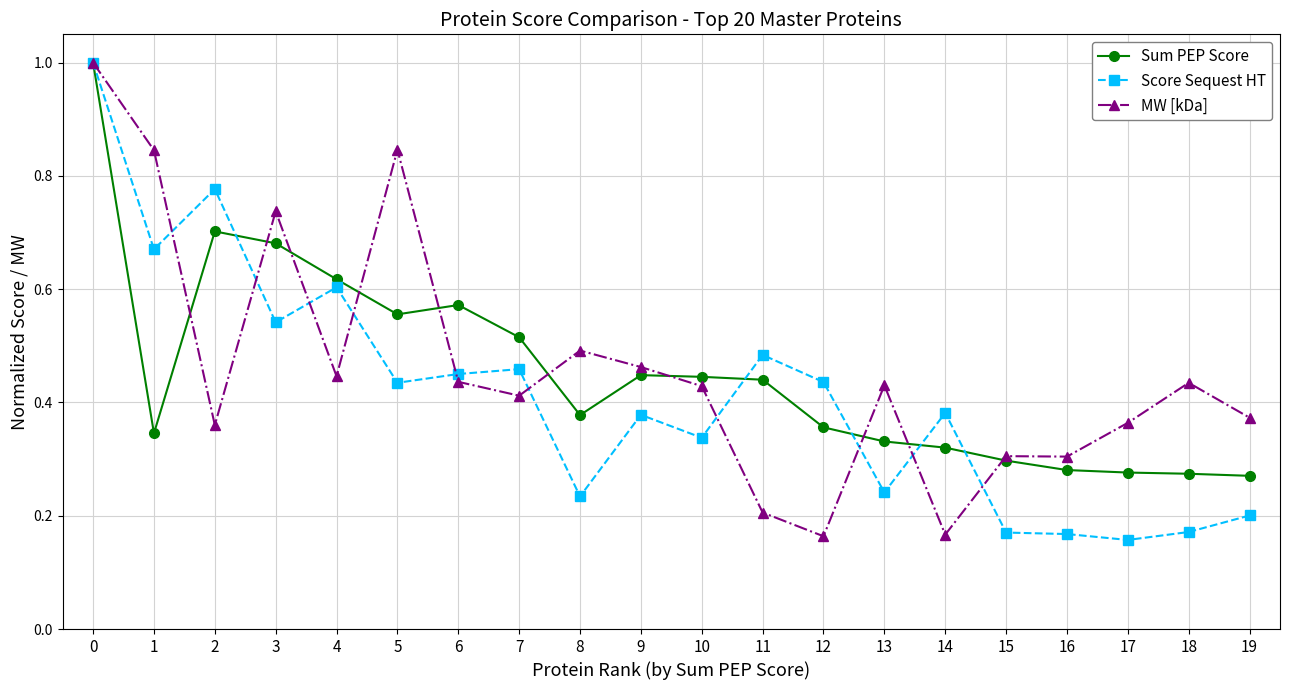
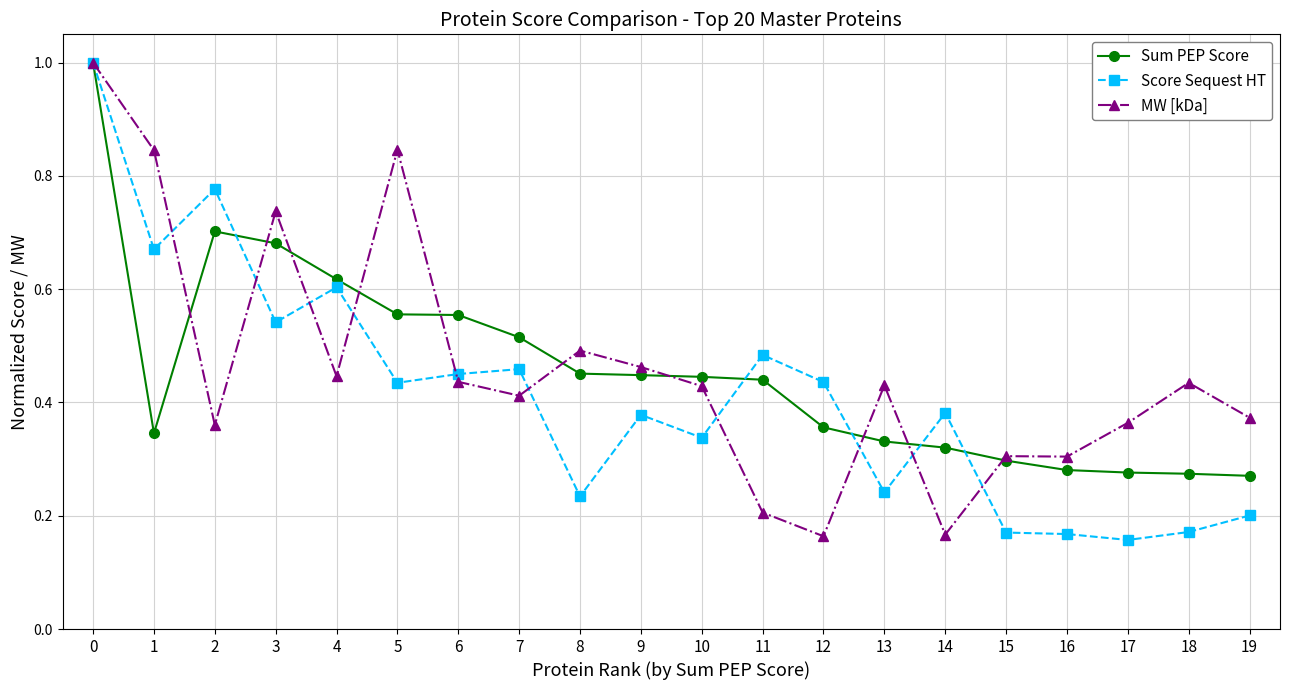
Sum PEP Score, 6: 0.57 -> 0.55
Sum PEP Score, 8: 0.38 -> 0.45
